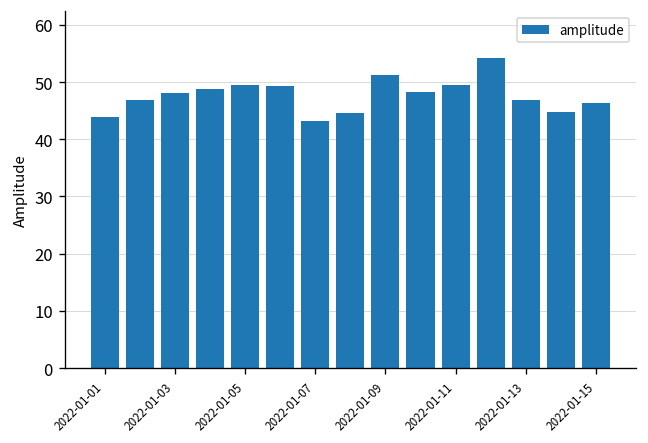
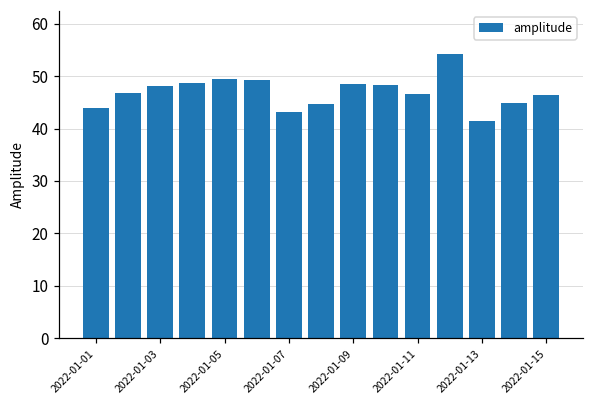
2022-01-09: 51 -> 49
2022-01-11: 49 -> 47
2022-01-13: 47 -> 41
